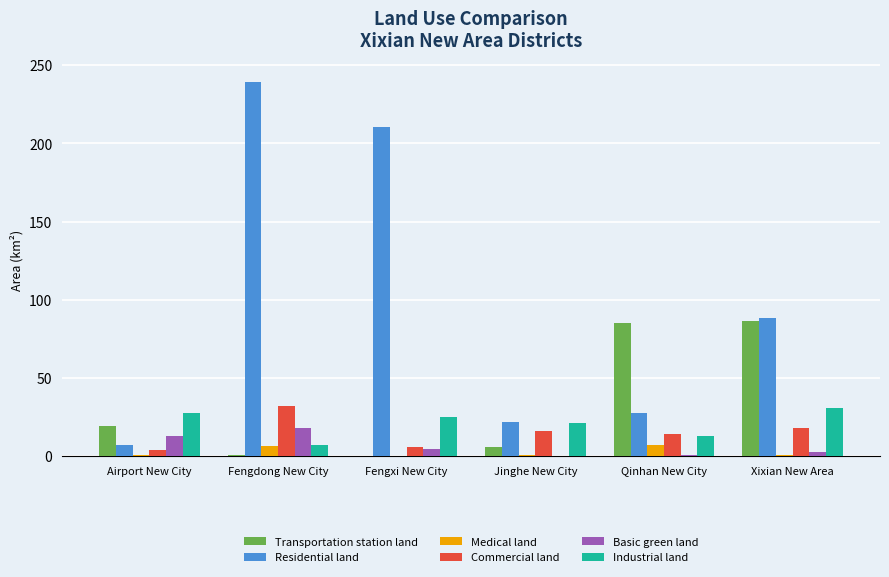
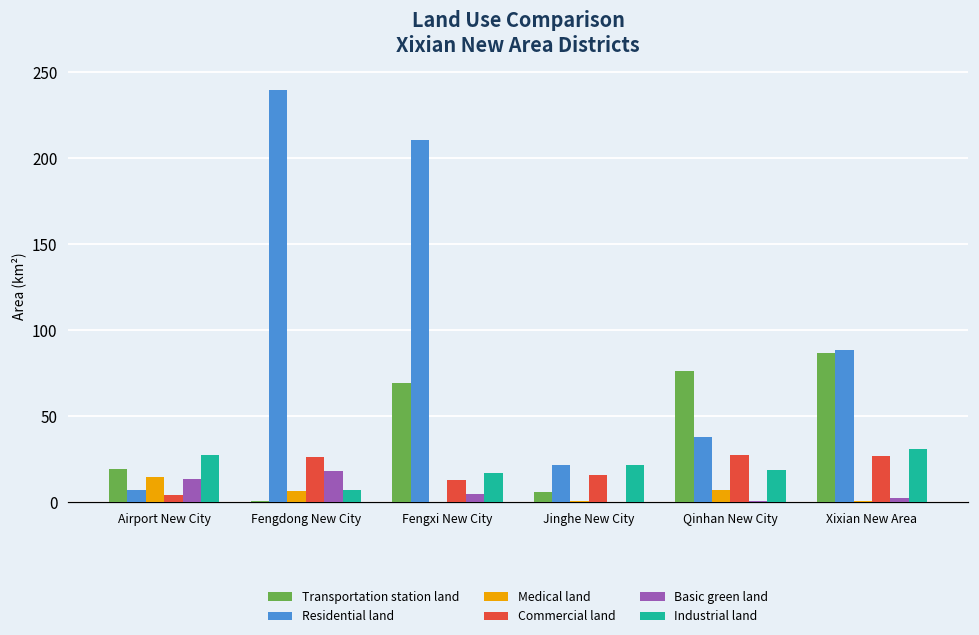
Medical land, Airport New City: 1 -> 15
Commercial land, Fengdong New City: 32 -> 26
Transportation station land, Fengxi New City: 0 -> 69
Commercial land, Fengxi New City: 6 -> 13
Industrial land, Fengxi New City: 25 -> 17
Transportation station land, Qinhan New City: 85 -> 76
Residential land, Qinhan New City: 28 -> 38
Commercial land, Qinhan New City: 14 -> 28
Industrial land, Qinhan New City: 13 -> 19
Commercial land, Xixian New Area: 18 -> 27
